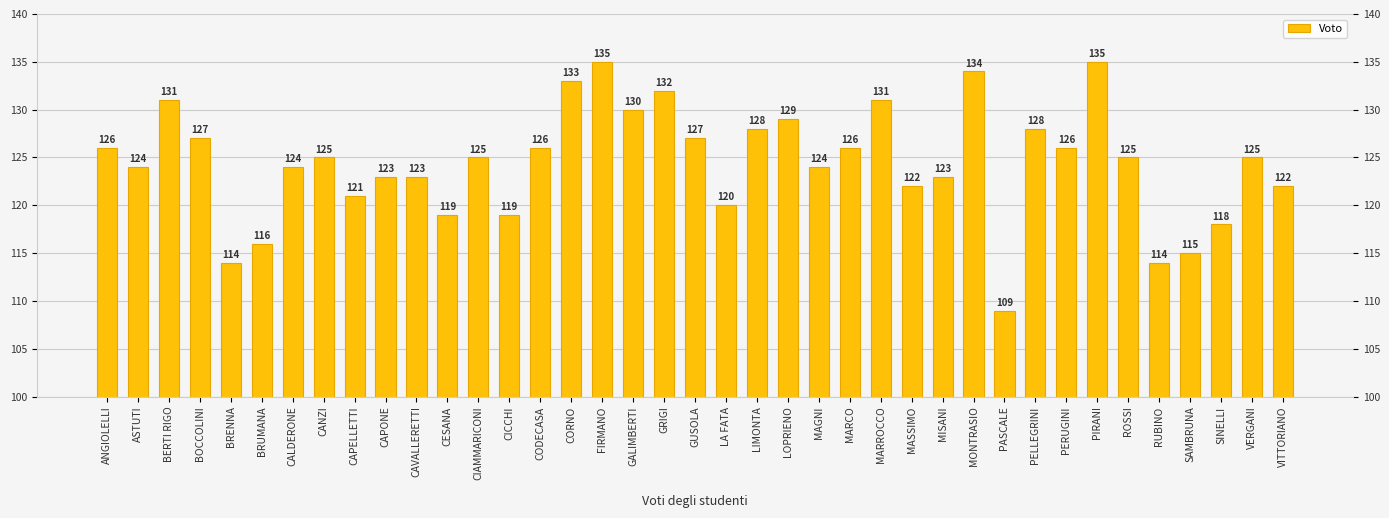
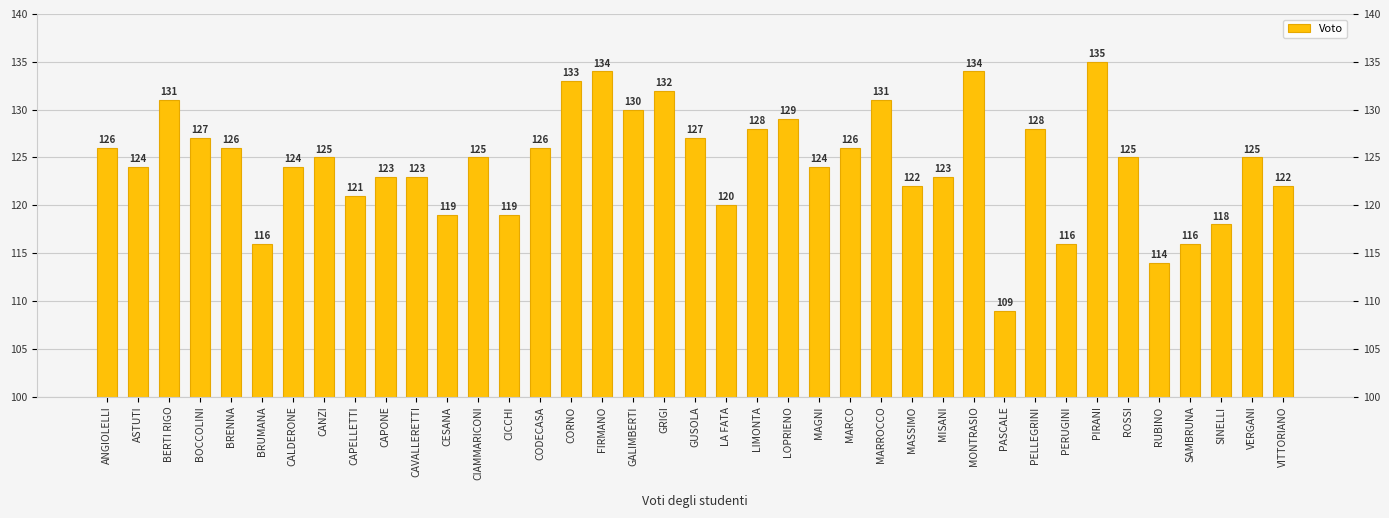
BRENNA: 114 -> 126
FIRMANO: 135 -> 134
PERUGINI: 126 -> 116
SAMBRUNA: 115 -> 116
